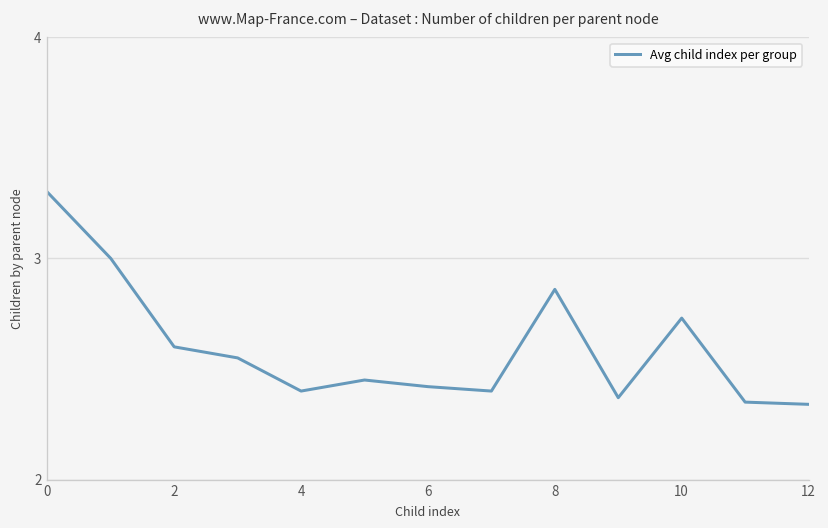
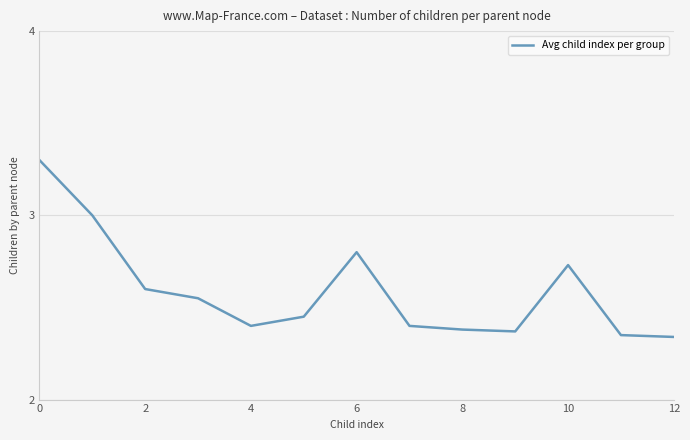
6: 2.42 -> 2.80
8: 2.86 -> 2.38
